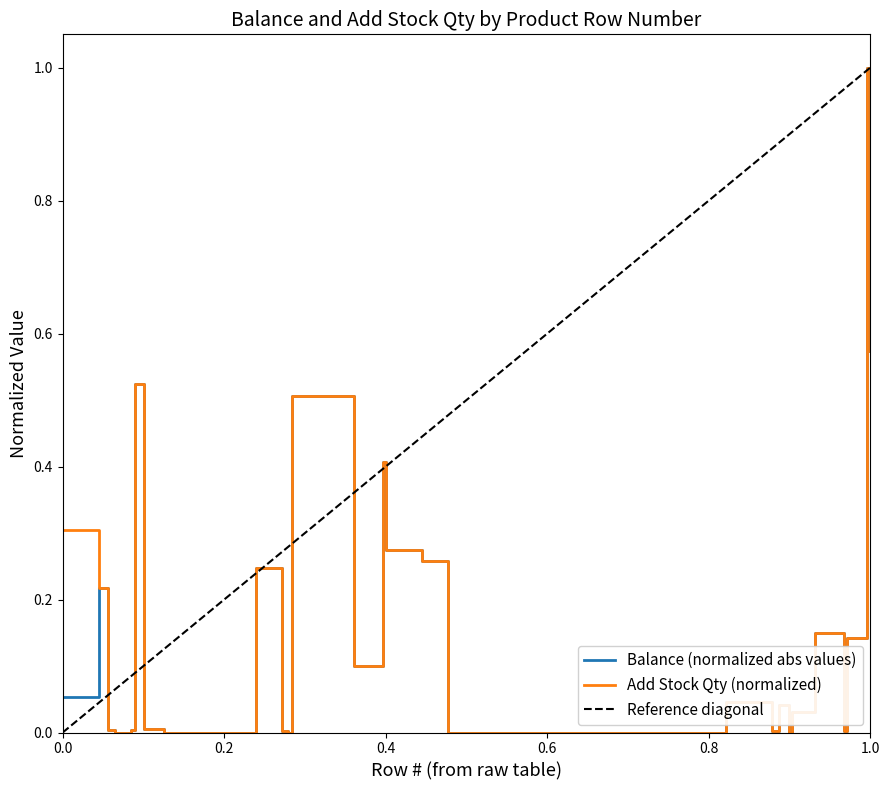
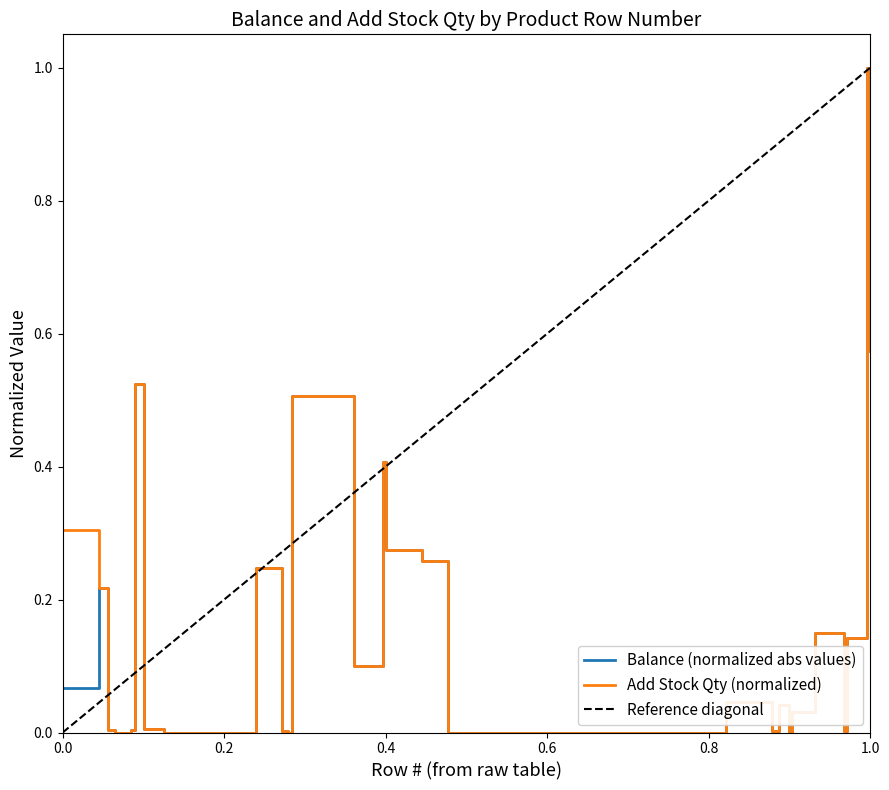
Balance (normalized abs values), 0.0: 0.05 -> 0.07
